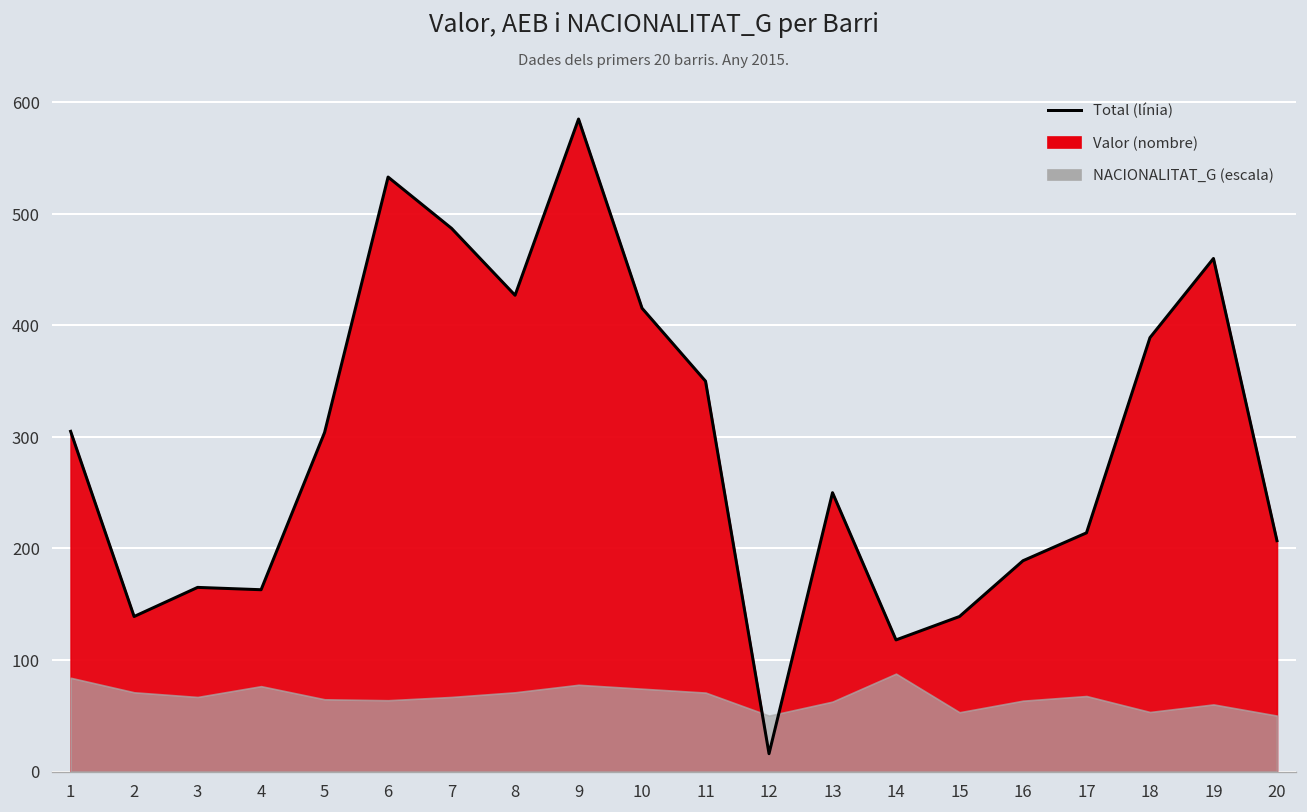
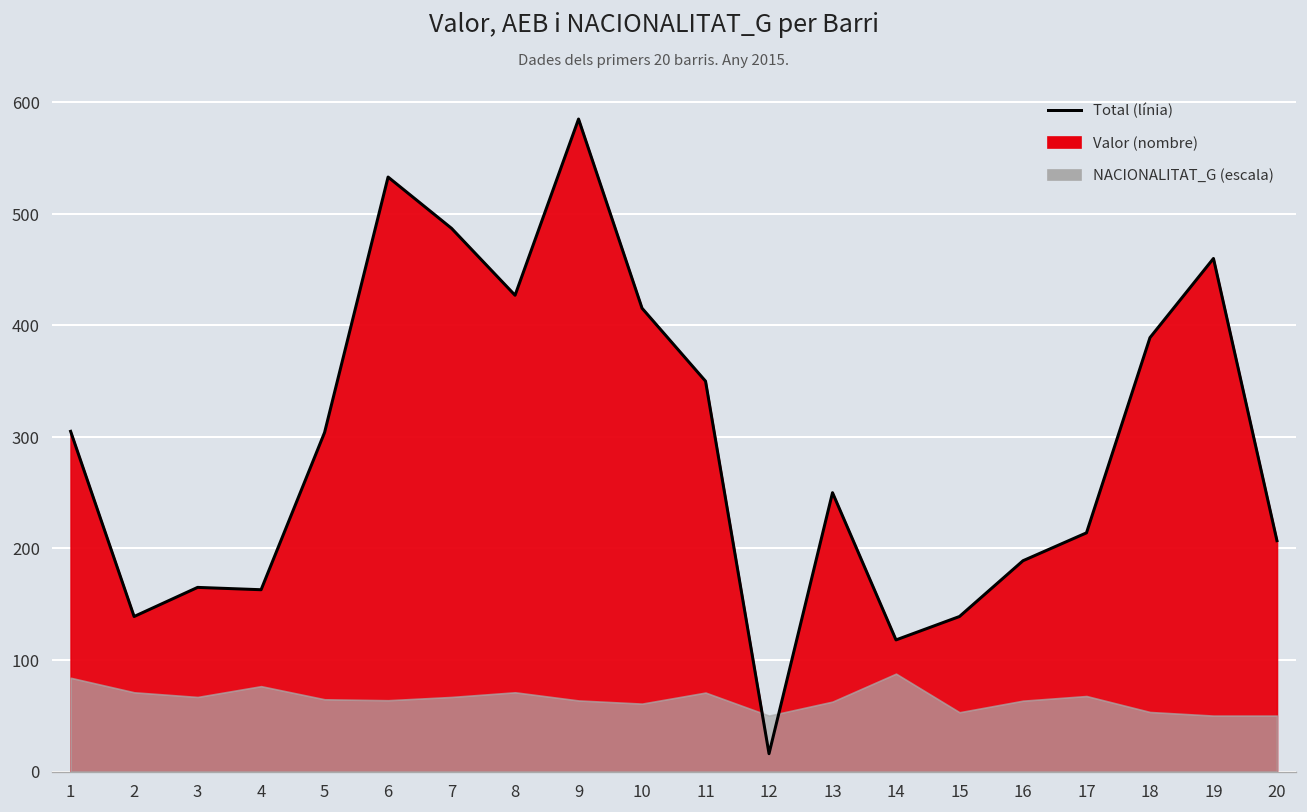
NACIONALITAT_G (escala), 9: 80 -> 60
NACIONALITAT_G (escala), 10: 70 -> 60
NACIONALITAT_G (escala), 19: 60 -> 50
